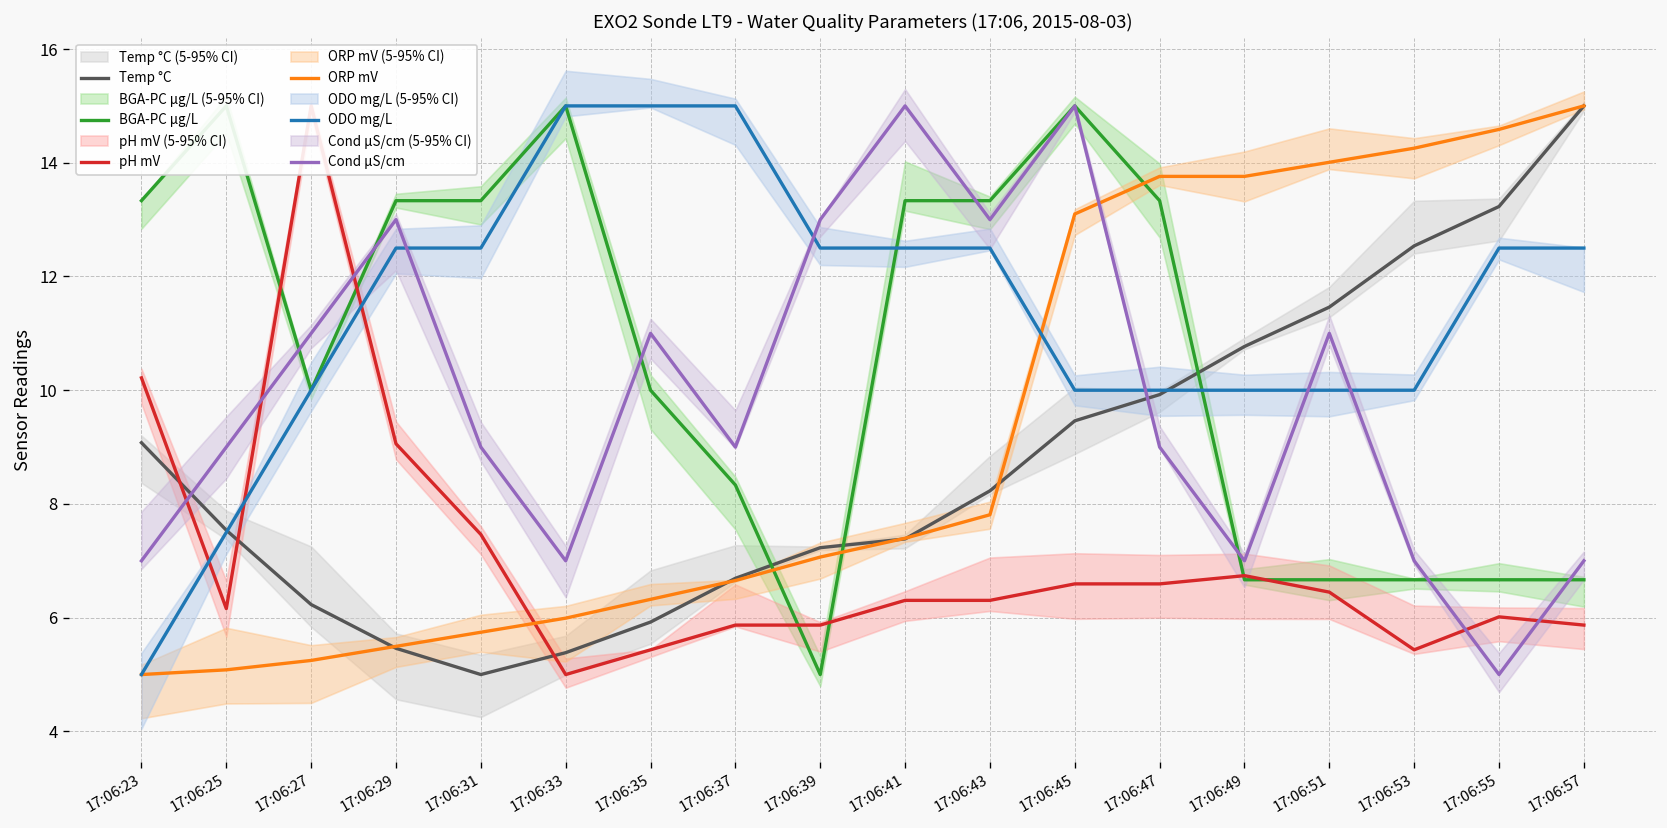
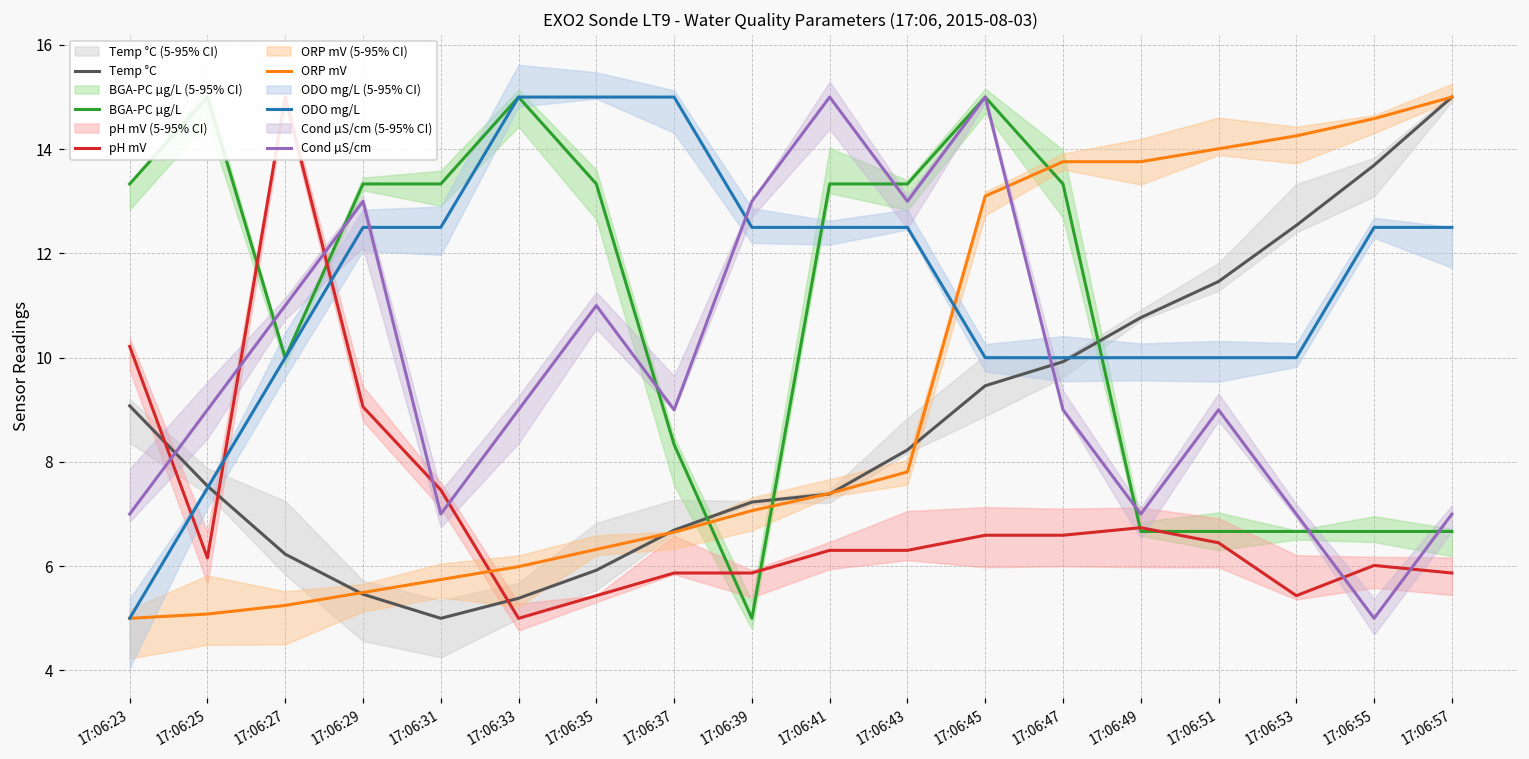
Cond µS/cm, 17:06:31: 9.0 -> 7.0
Cond µS/cm, 17:06:33: 7.0 -> 9.0
BGA-PC µg/L, 17:06:35: 10.0 -> 13.3
Cond µS/cm, 17:06:51: 11.0 -> 9.0
Temp °C, 17:06:55: 13.2 -> 13.7
